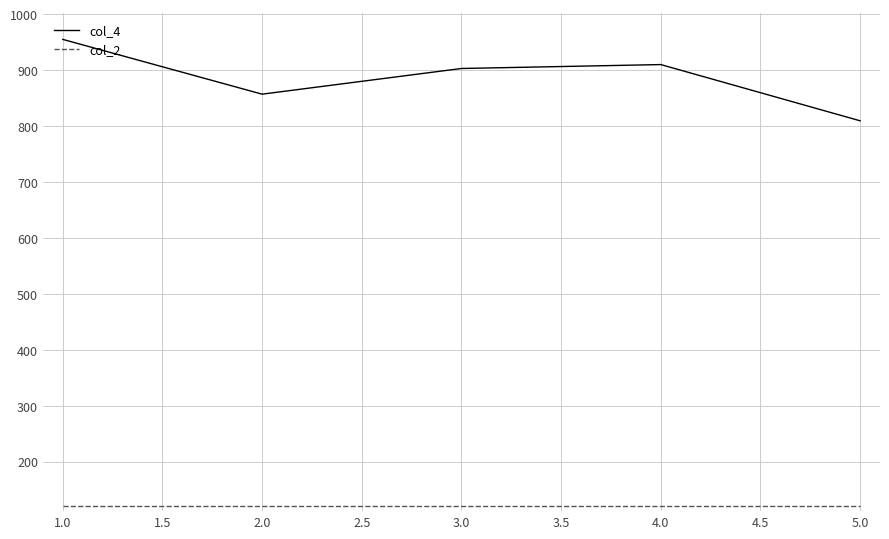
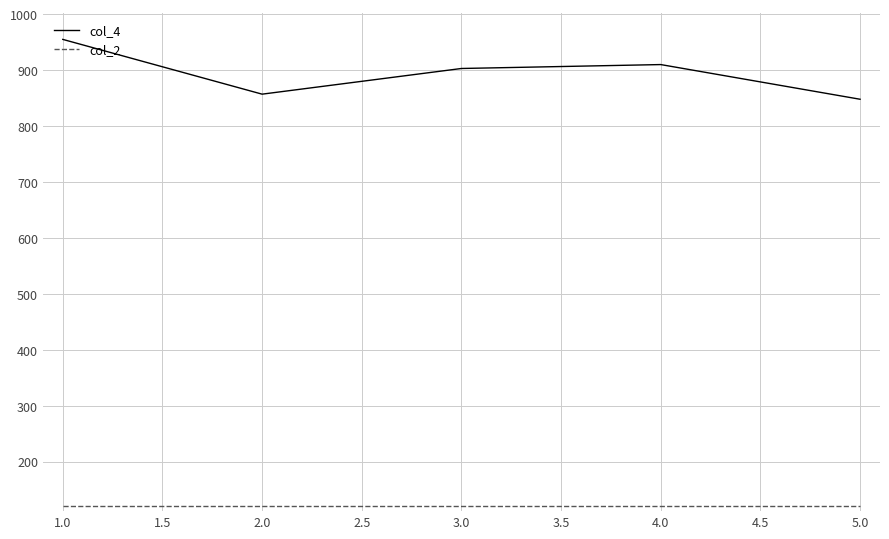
col_4, 5.0: 810 -> 850
